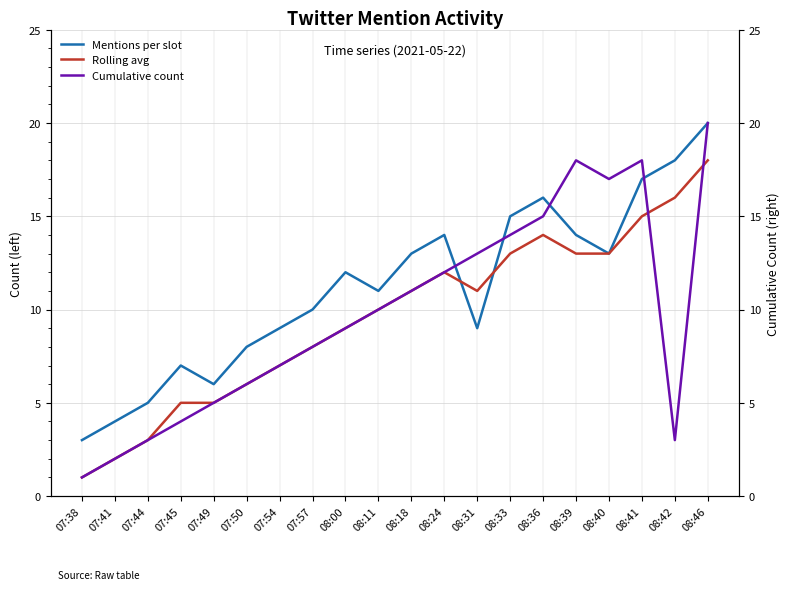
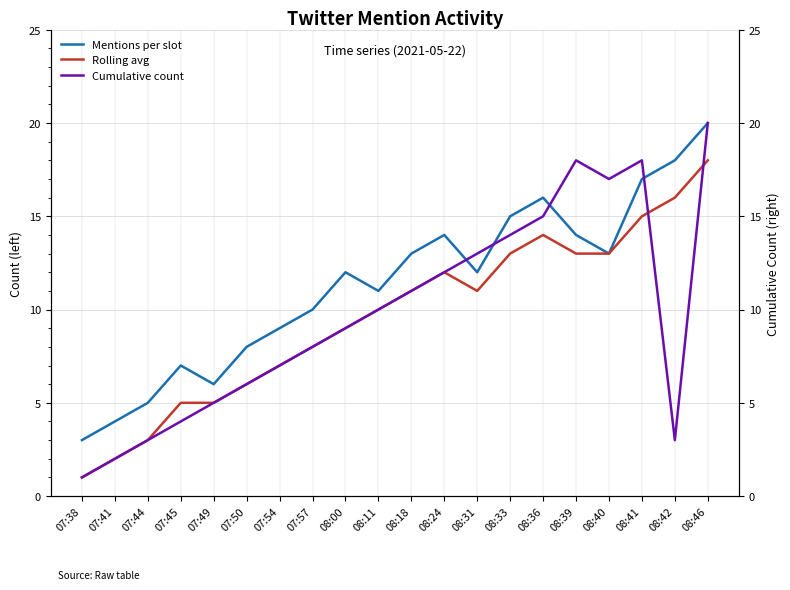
Mentions per slot, 08:31: 9 -> 12
